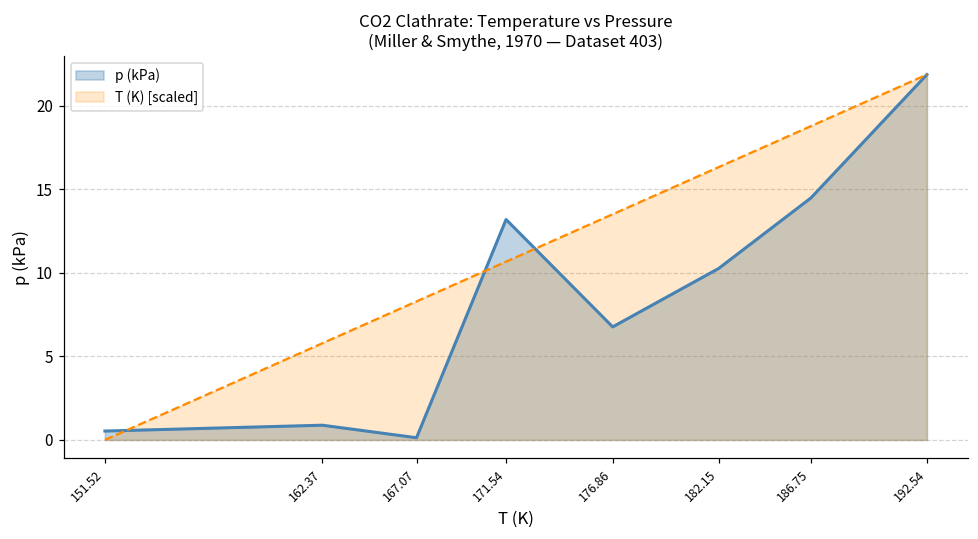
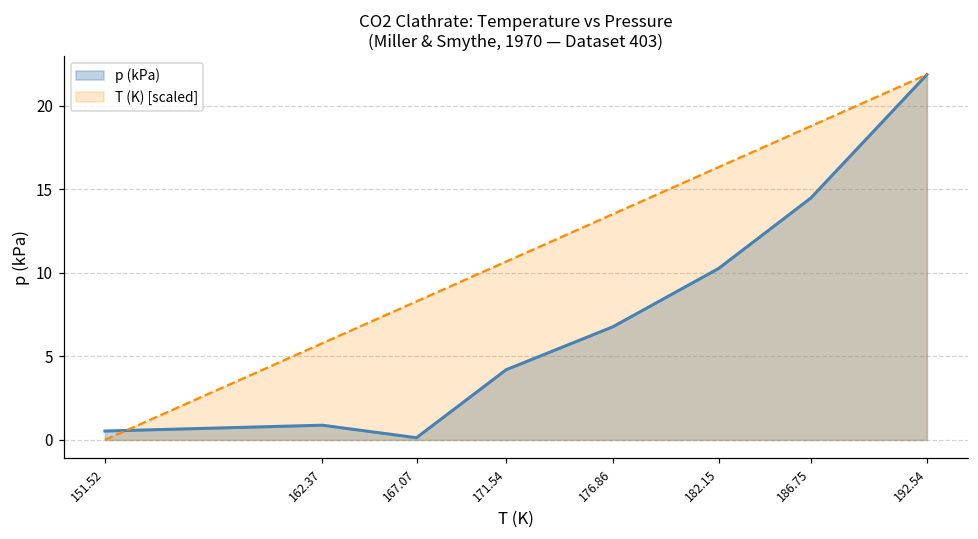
p (kPa), 171.54: 13.2 -> 4.2
